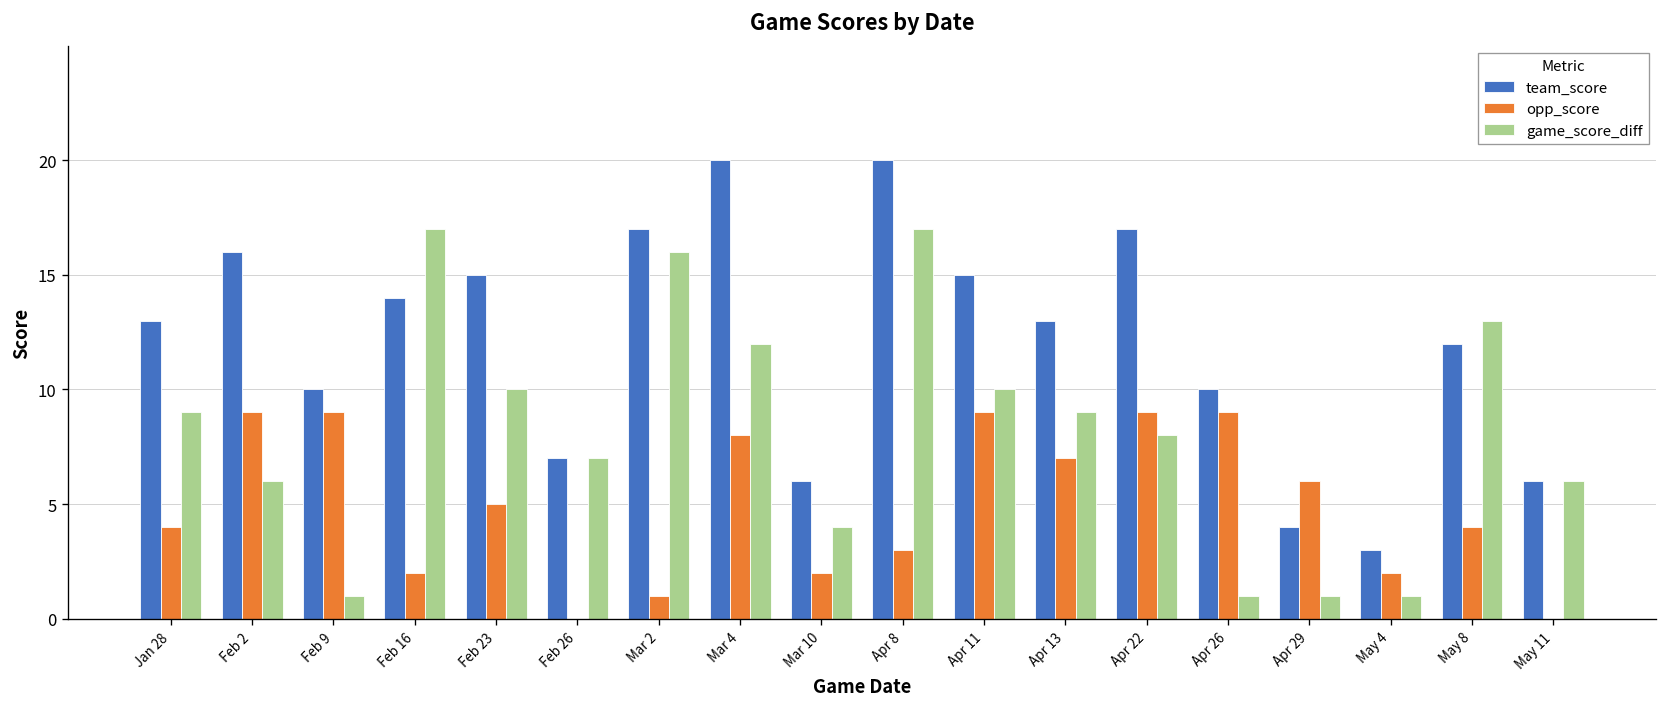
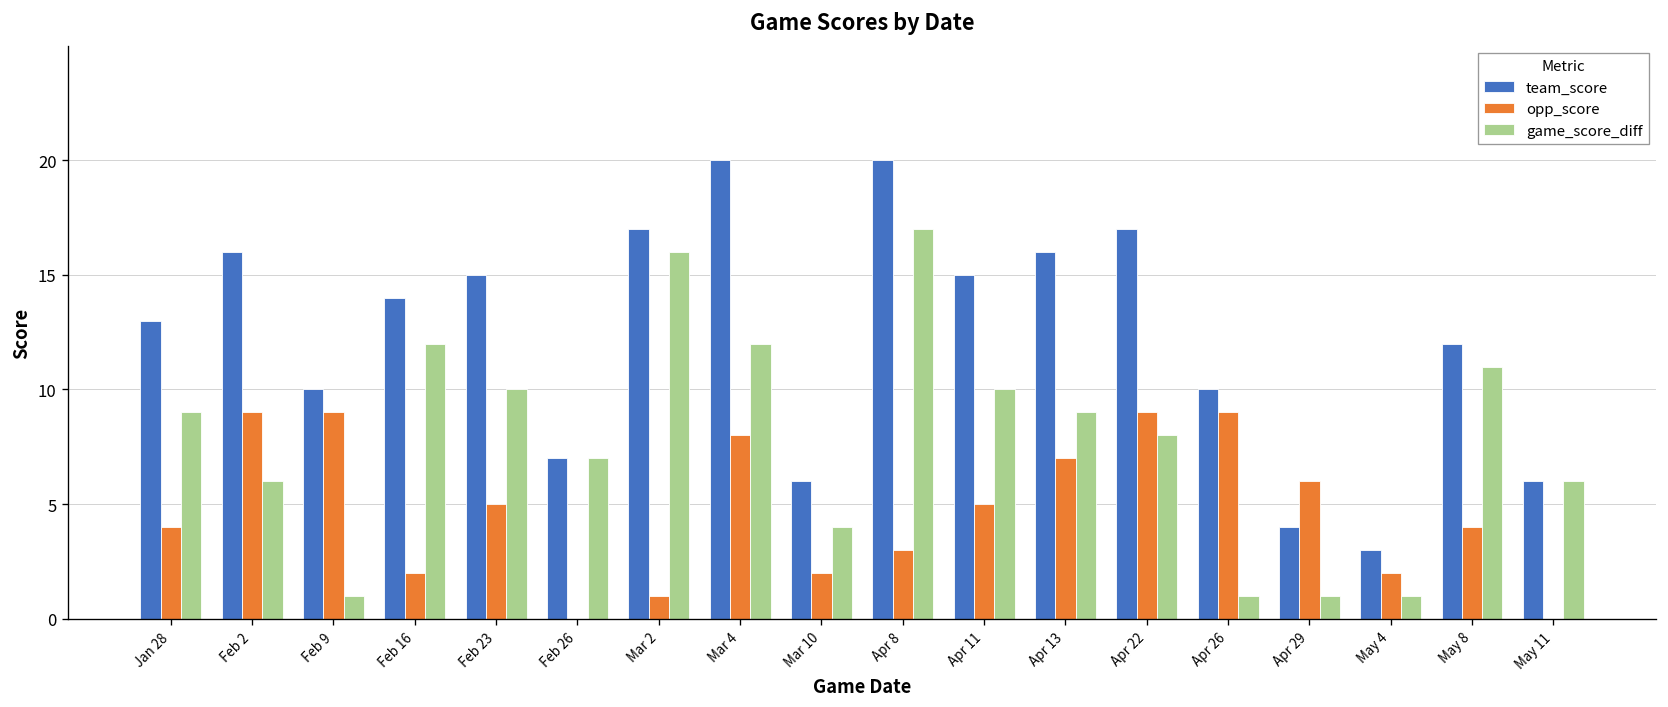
game_score_diff, Feb 16: 17 -> 12
opp_score, Apr 11: 9 -> 5
team_score, Apr 13: 13 -> 16
game_score_diff, May 8: 13 -> 11
